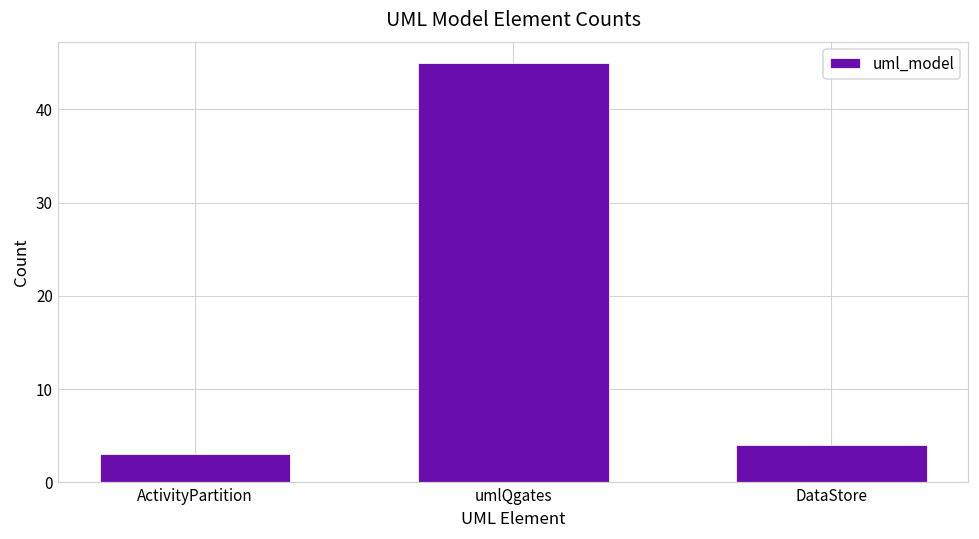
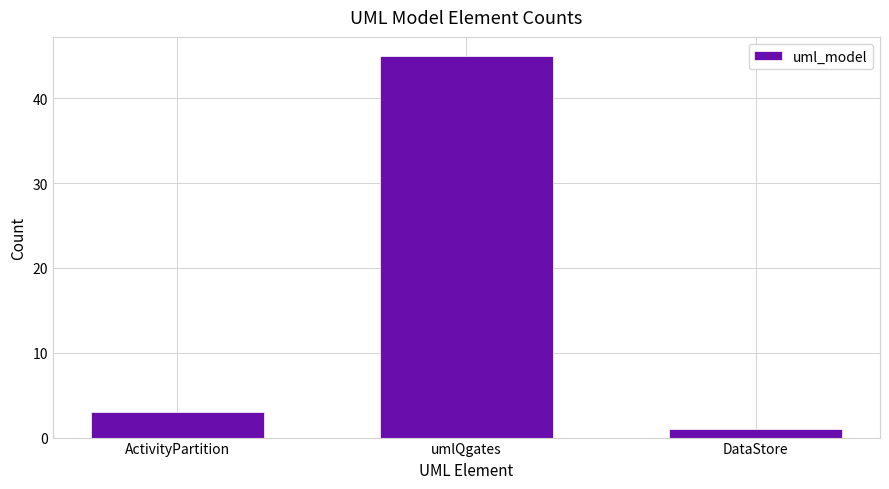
DataStore: 4 -> 1
